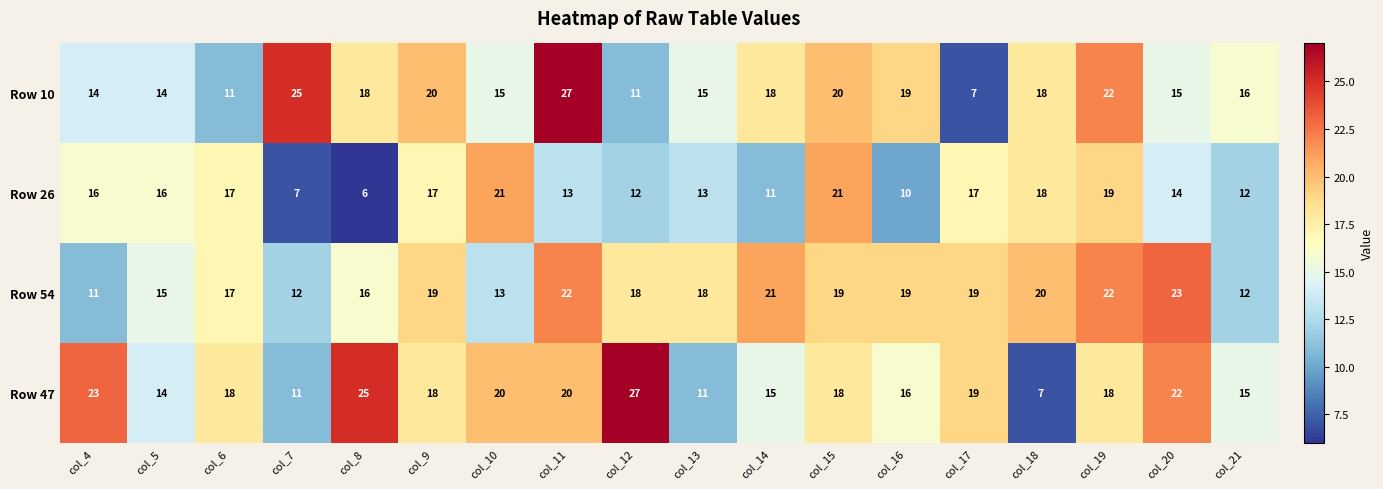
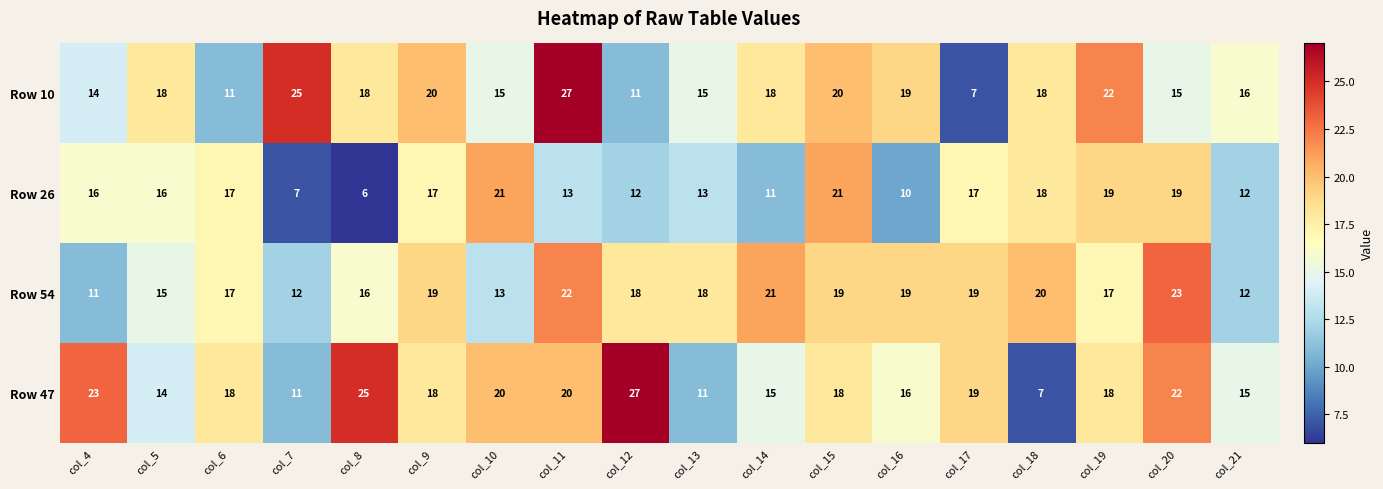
Row 10, col_5: 14 -> 18
Row 26, col_20: 14 -> 19
Row 54, col_19: 22 -> 17
